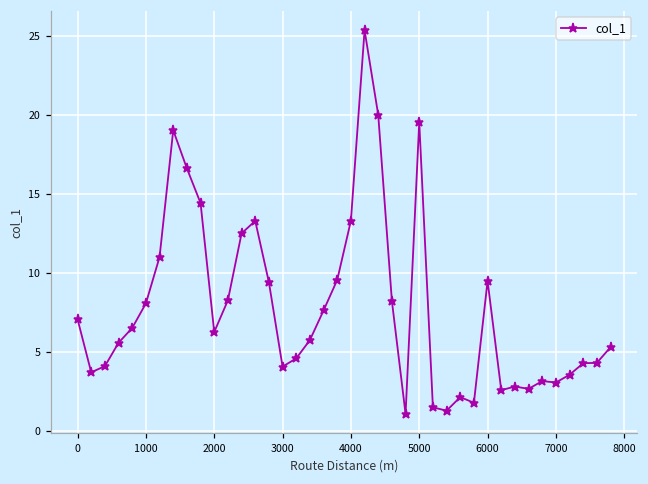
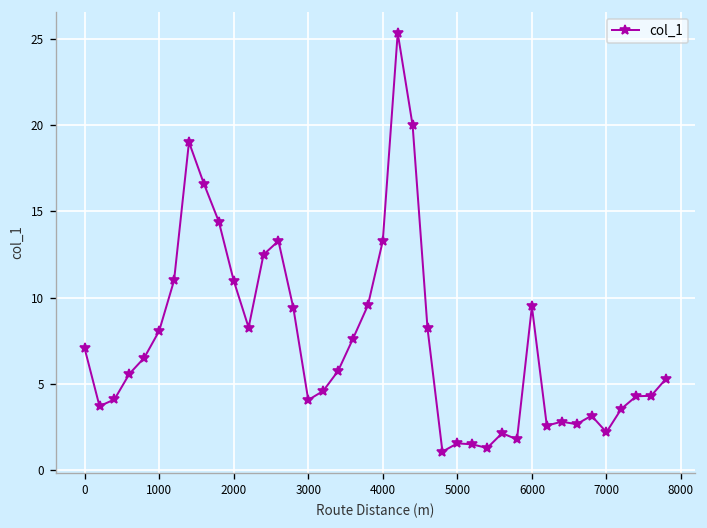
2000: 6.3 -> 11.0
5000: 19.5 -> 1.5
7000: 3.1 -> 2.2
